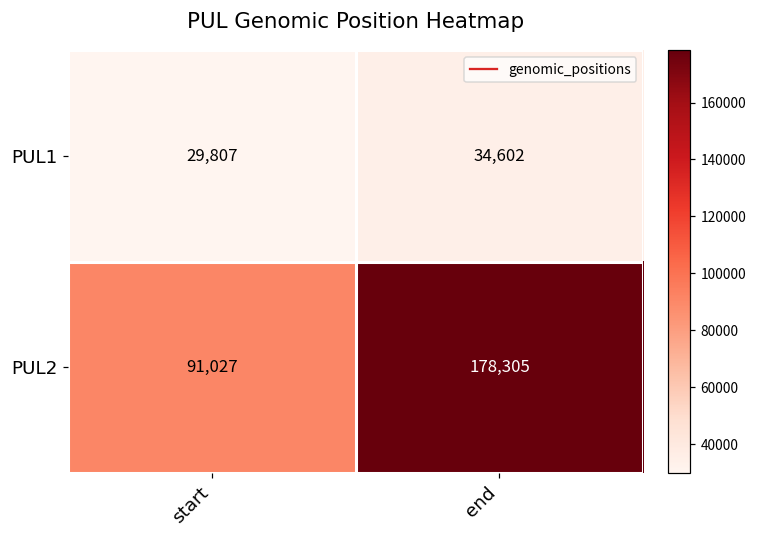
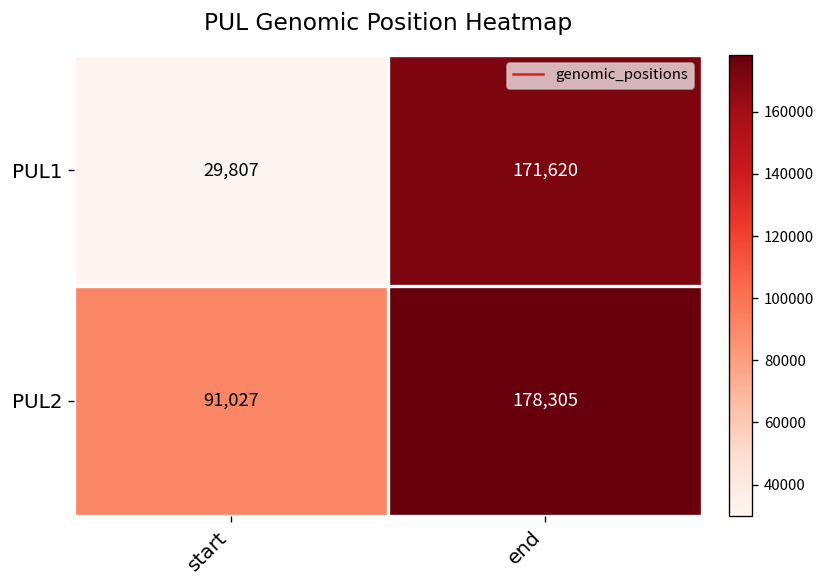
PUL1, end: 34,602 -> 171,620
